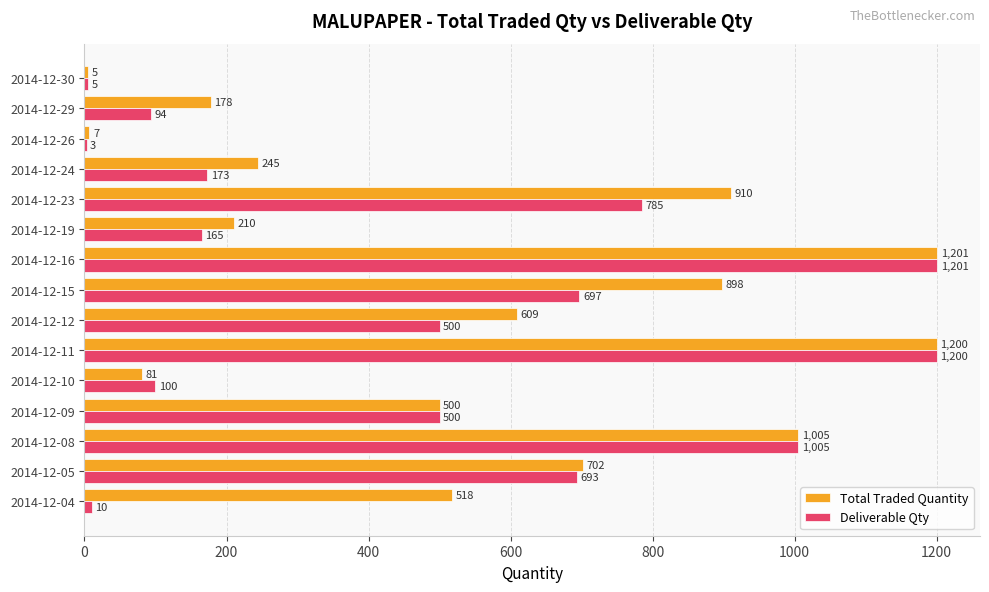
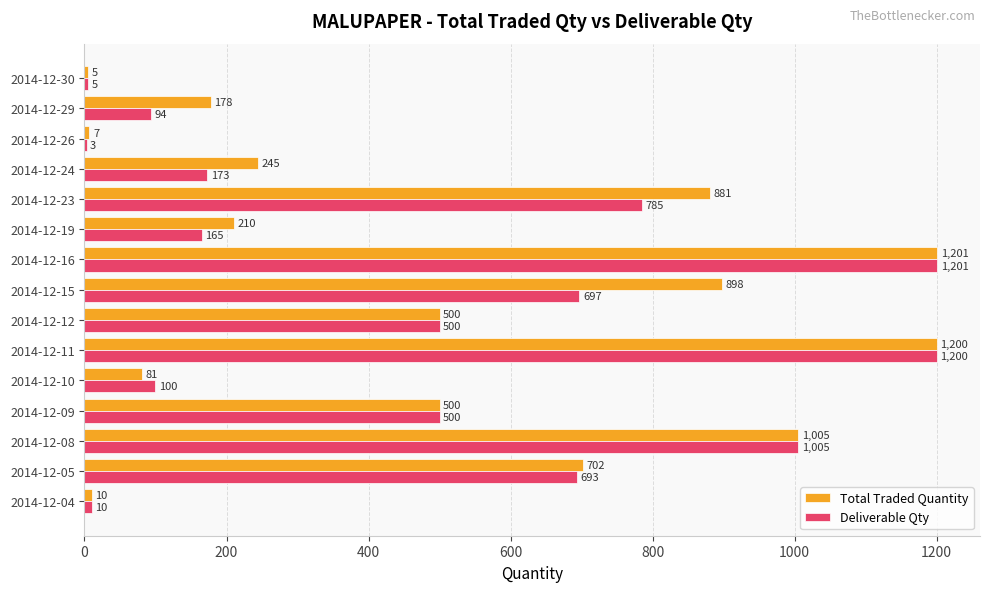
Total Traded Quantity, 2014-12-23: 910 -> 881
Total Traded Quantity, 2014-12-12: 609 -> 500
Total Traded Quantity, 2014-12-04: 518 -> 10
